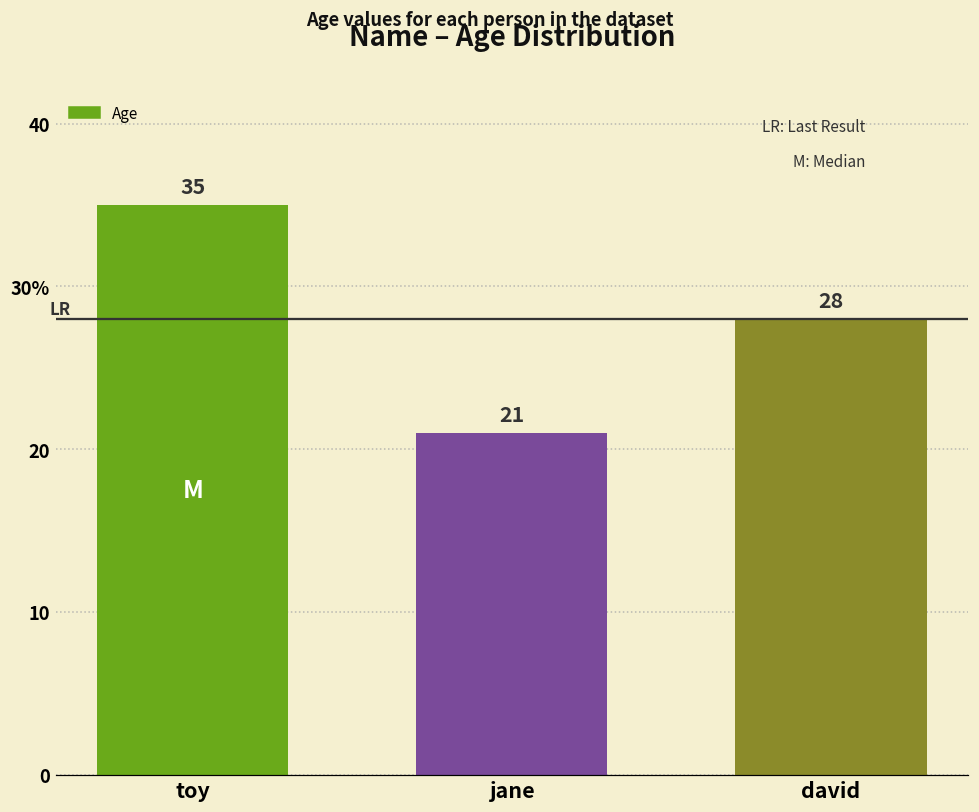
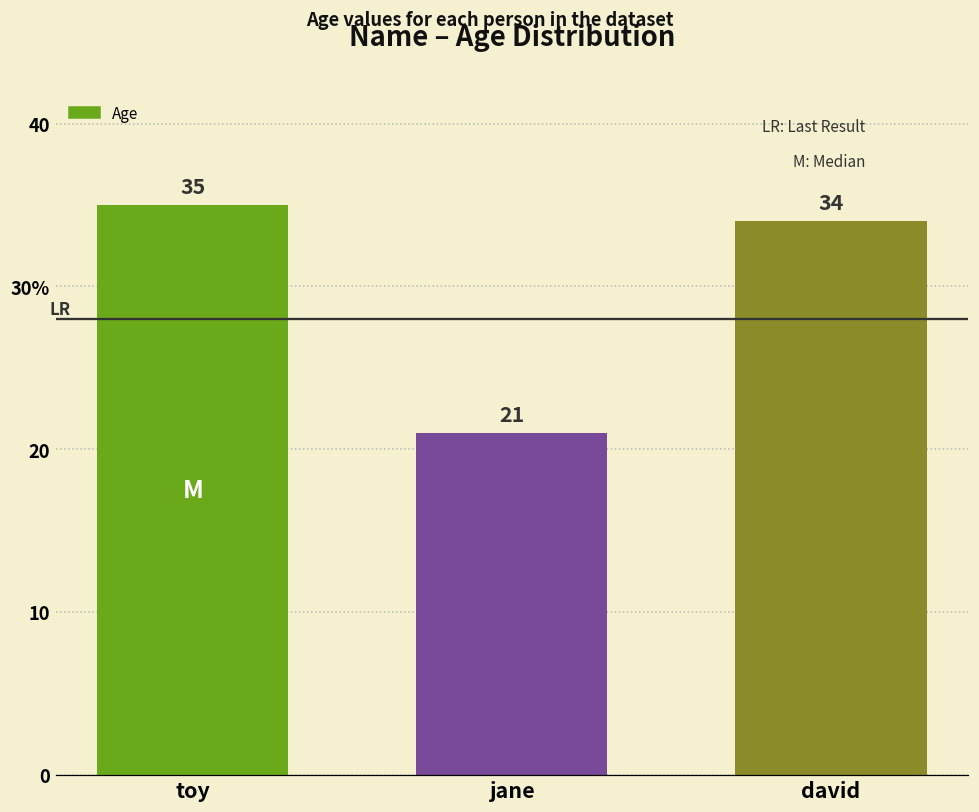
david: 28 -> 34
